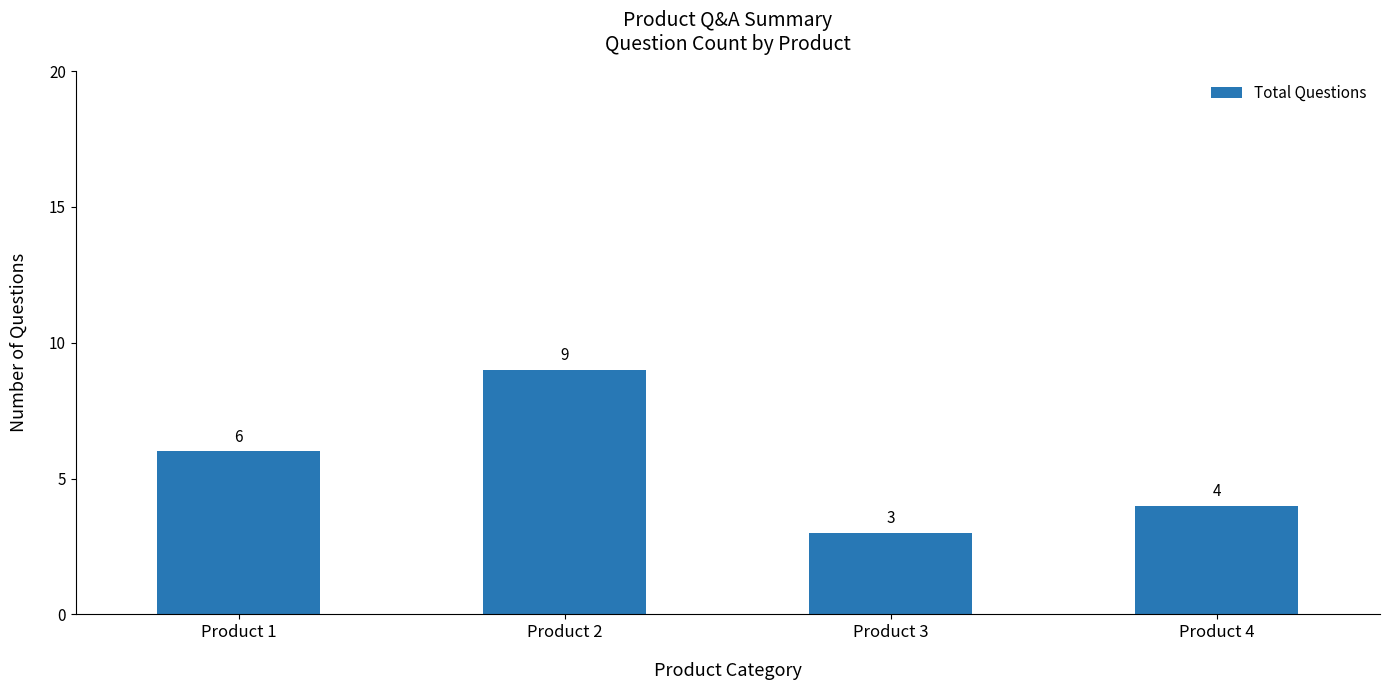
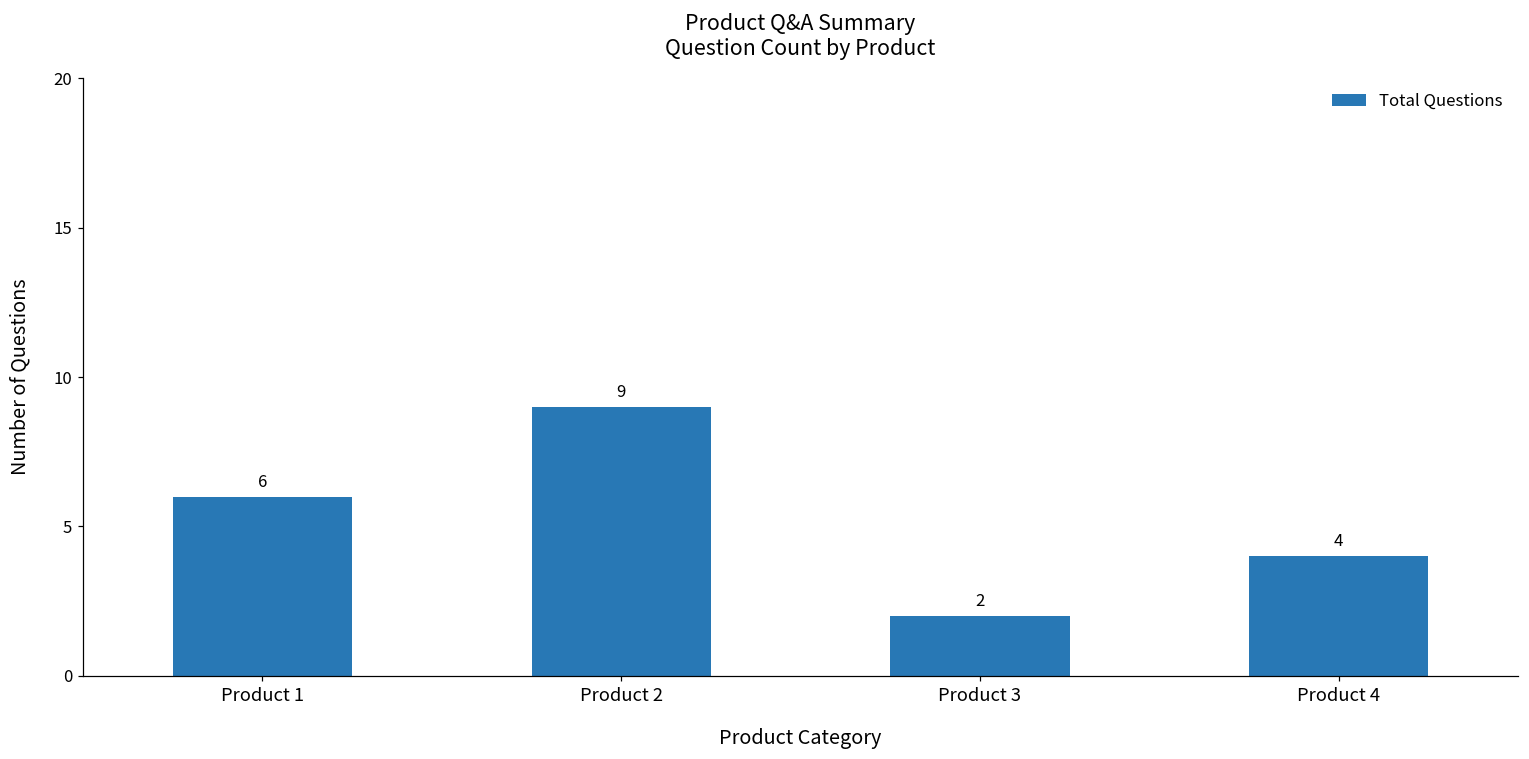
Product 3: 3 -> 2
